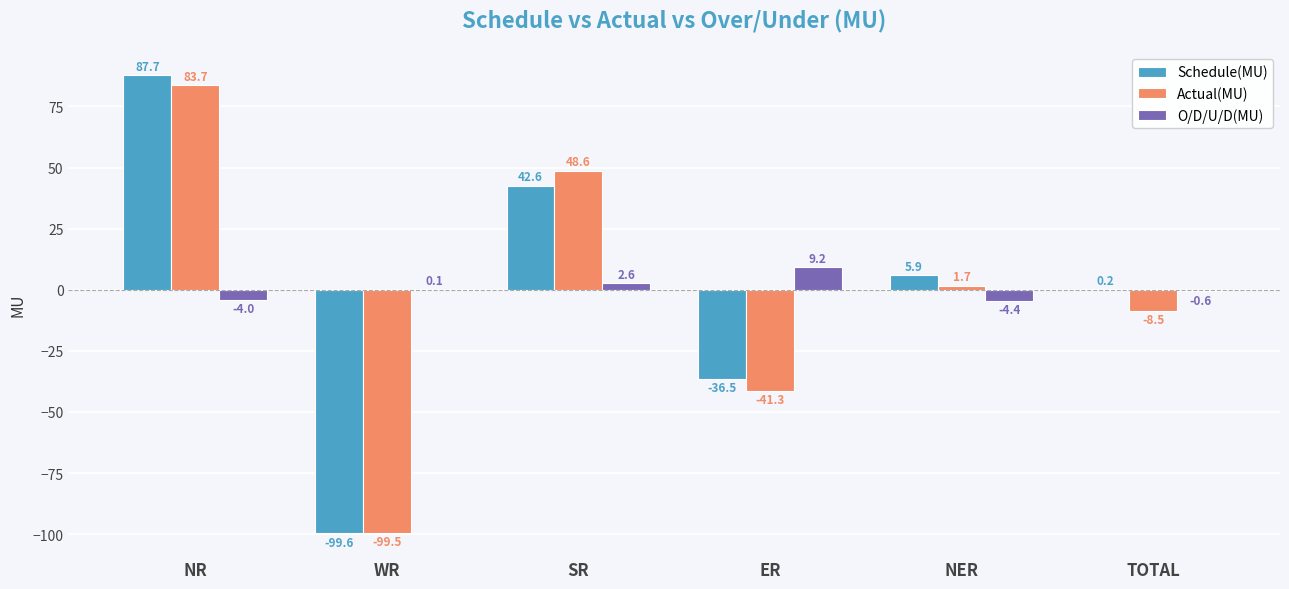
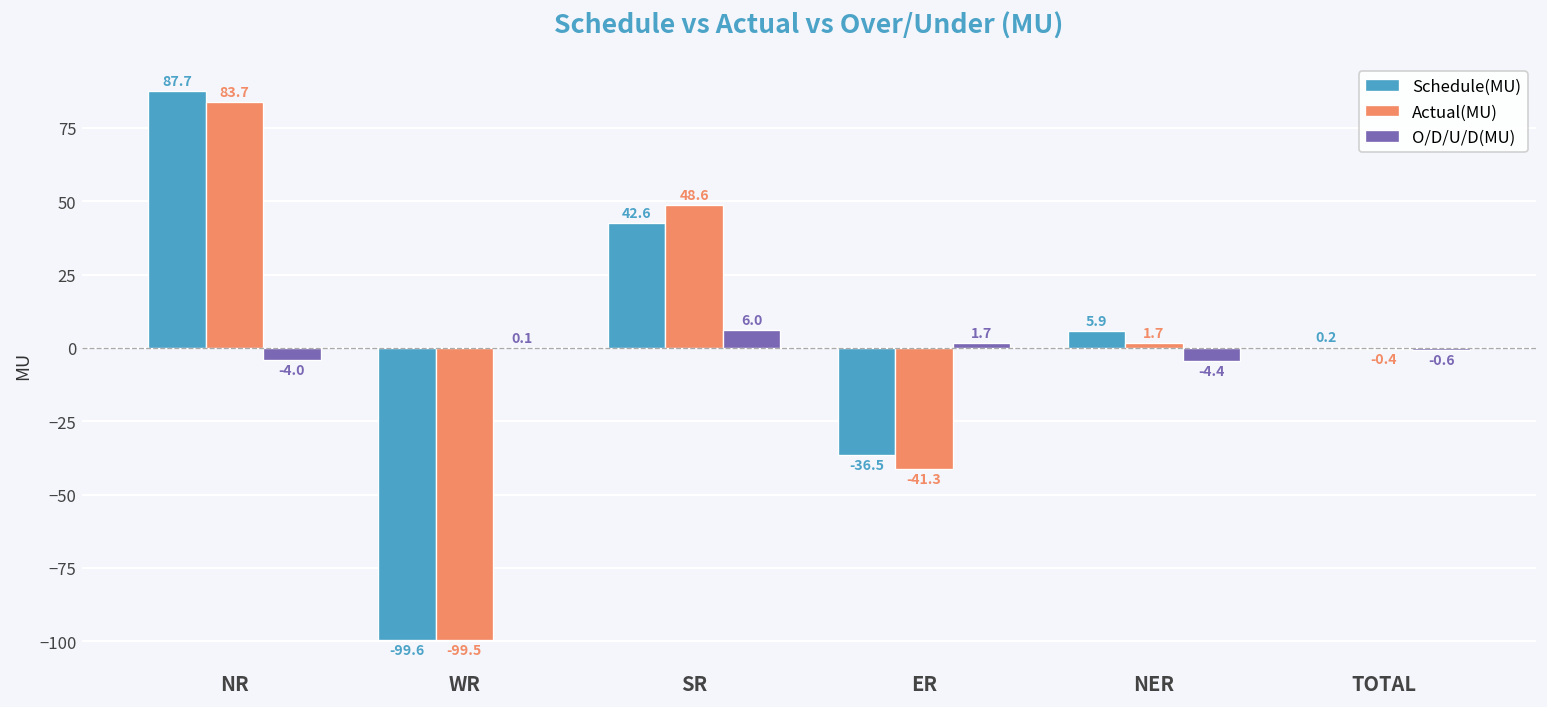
O/D/U/D(MU), SR: 2.6 -> 6.0
O/D/U/D(MU), ER: 9.2 -> 1.7
Actual(MU), TOTAL: -8.5 -> -0.4
